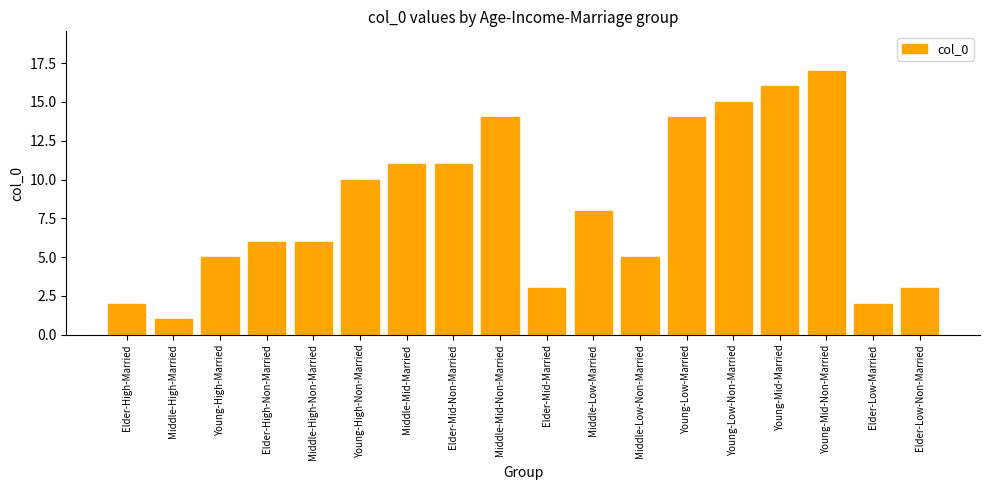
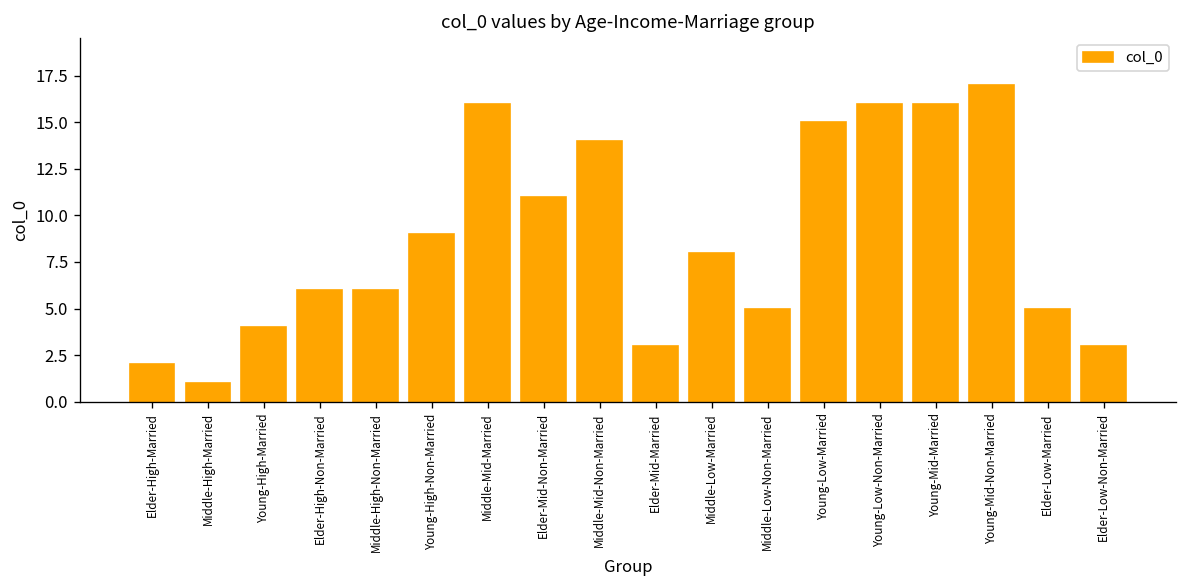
Young-High-Married: 5 -> 4
Young-High-Non-Married: 10 -> 9
Middle-Mid-Married: 11 -> 16
Young-Low-Married: 14 -> 15
Young-Low-Non-Married: 15 -> 16
Elder-Low-Married: 2 -> 5
